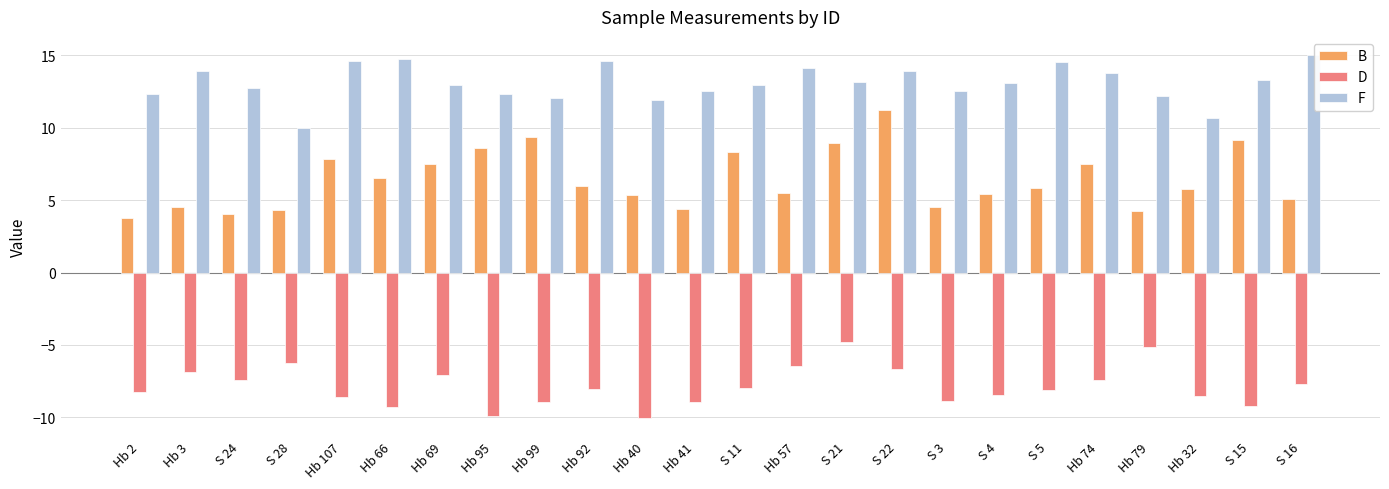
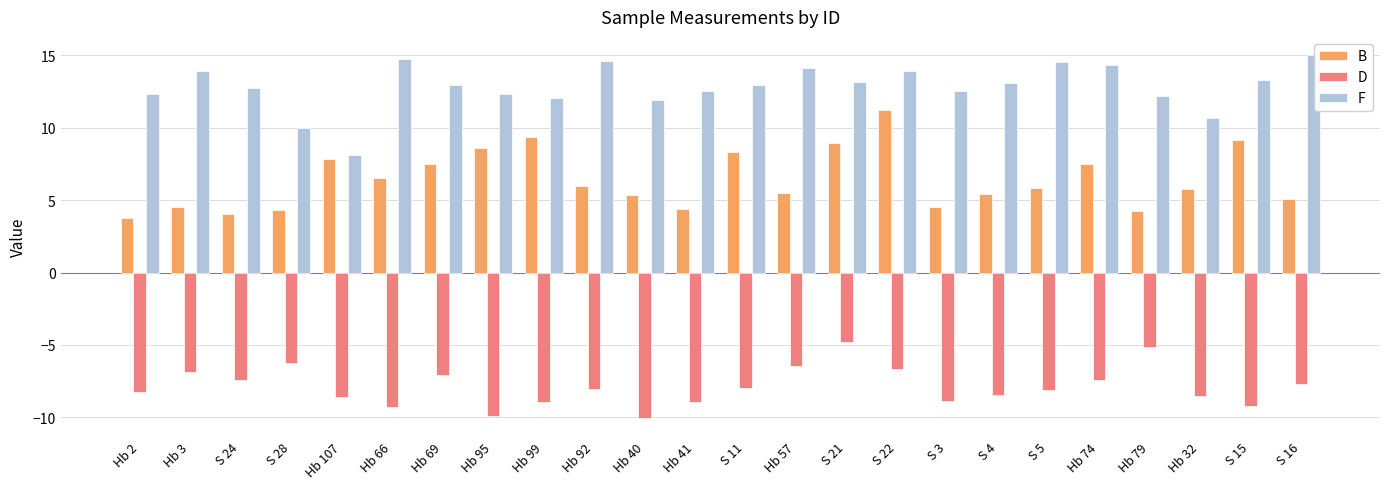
F, Hb 107: 14.7 -> 8.1
F, Hb 74: 13.8 -> 14.4
